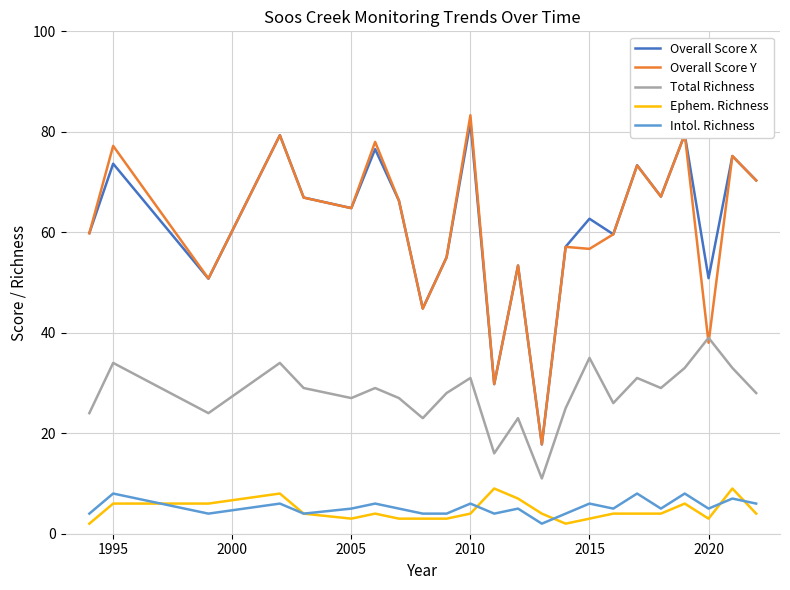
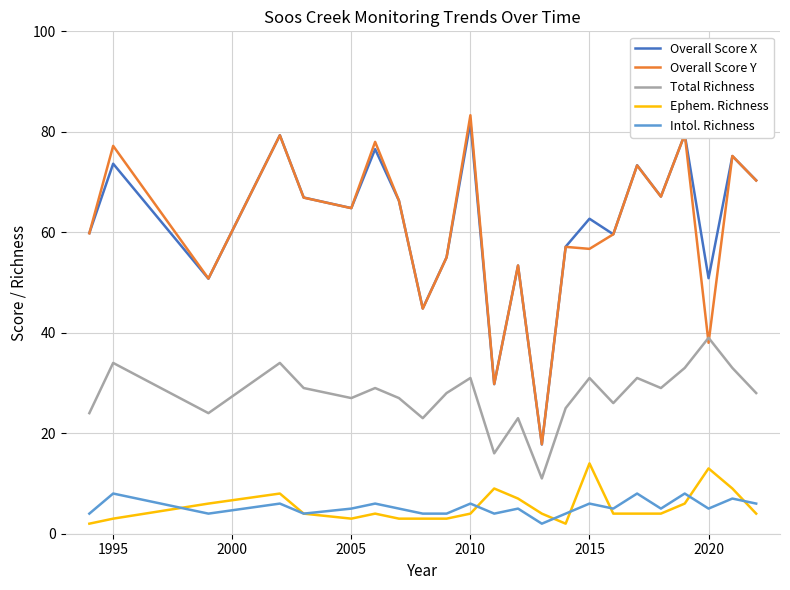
Ephem. Richness, 1995: 6 -> 3
Total Richness, 2015: 35 -> 31
Ephem. Richness, 2015: 3 -> 14
Ephem. Richness, 2020: 3 -> 13
